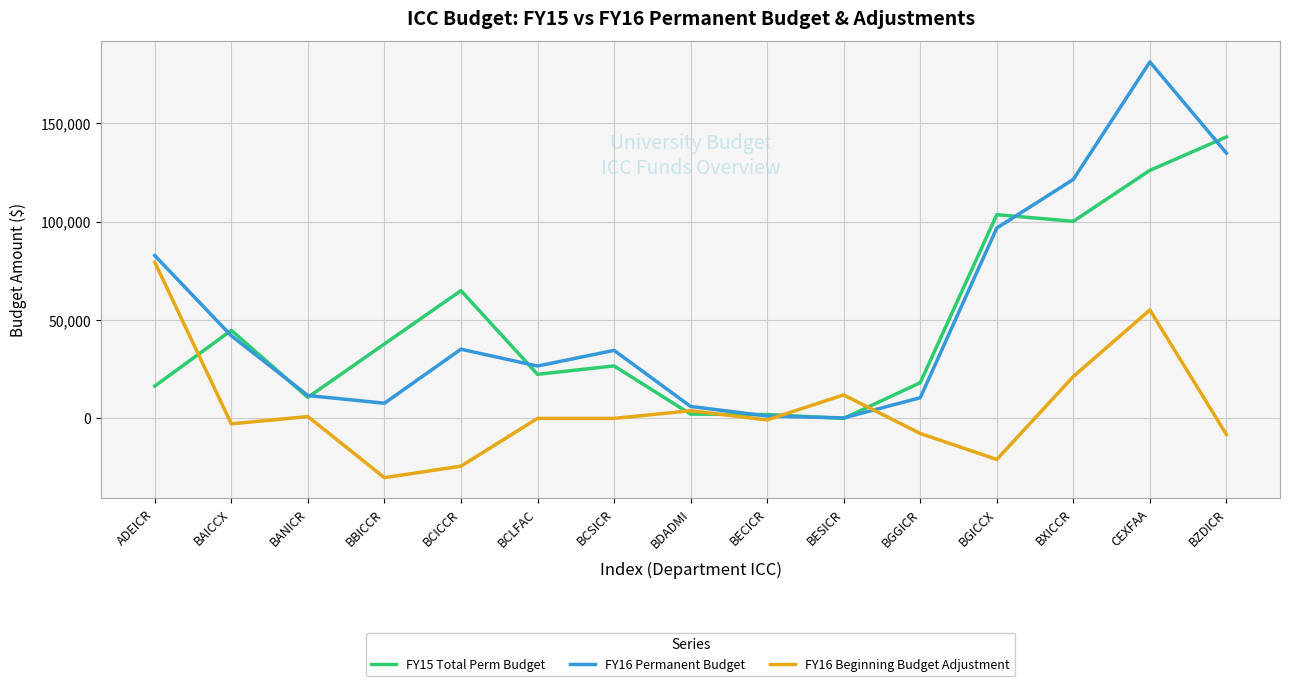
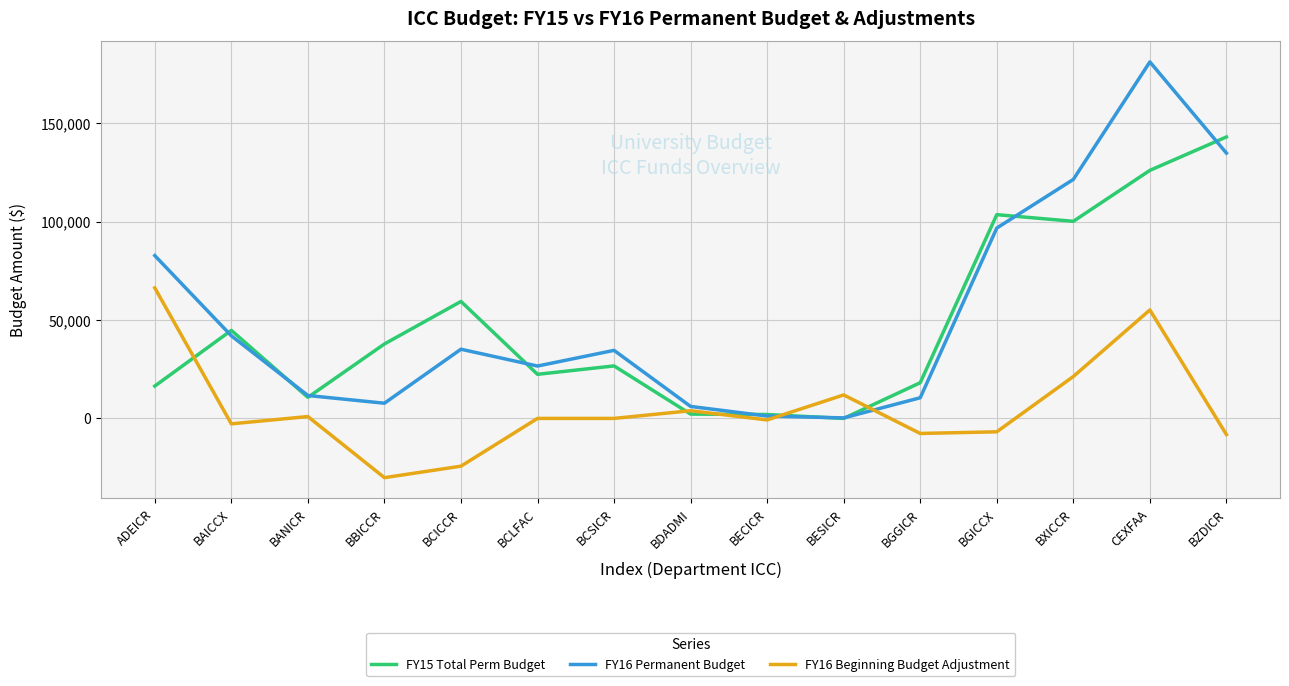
FY16 Beginning Budget Adjustment, ADEICR: 79,000 -> 66,000
FY15 Total Perm Budget, BCICCR: 65,000 -> 59,000
FY16 Beginning Budget Adjustment, BGICCX: -21,000 -> -7,000
